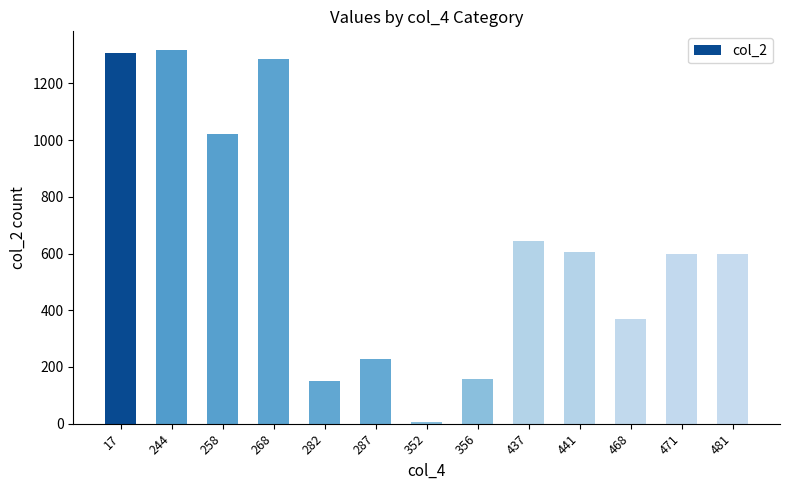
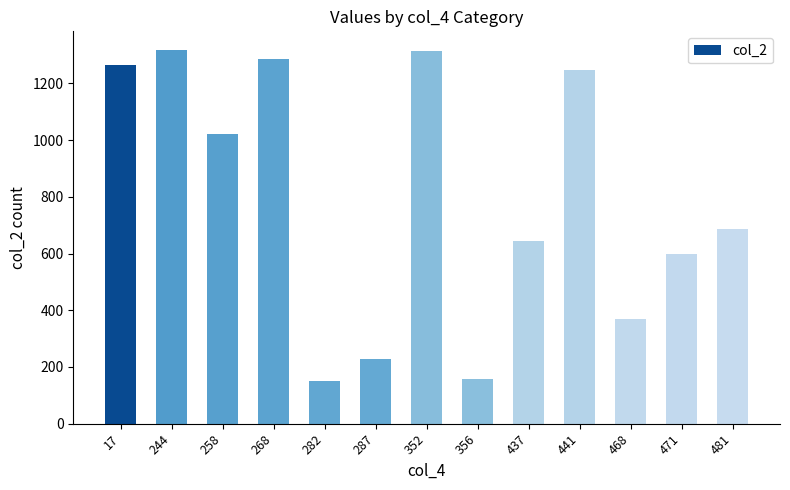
17: 1310 -> 1260
352: 10 -> 1310
441: 610 -> 1250
481: 600 -> 690
